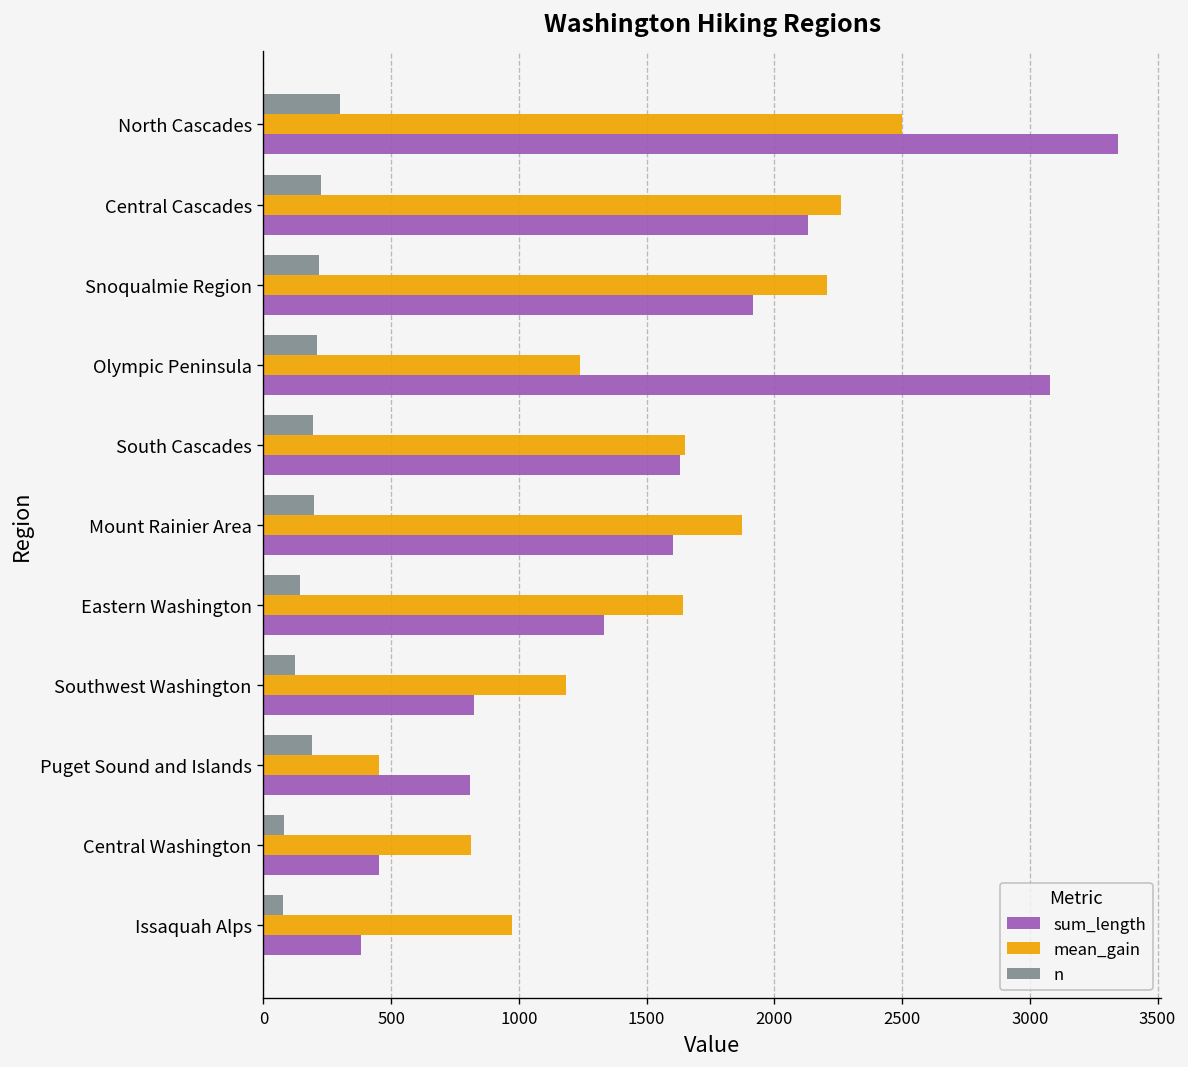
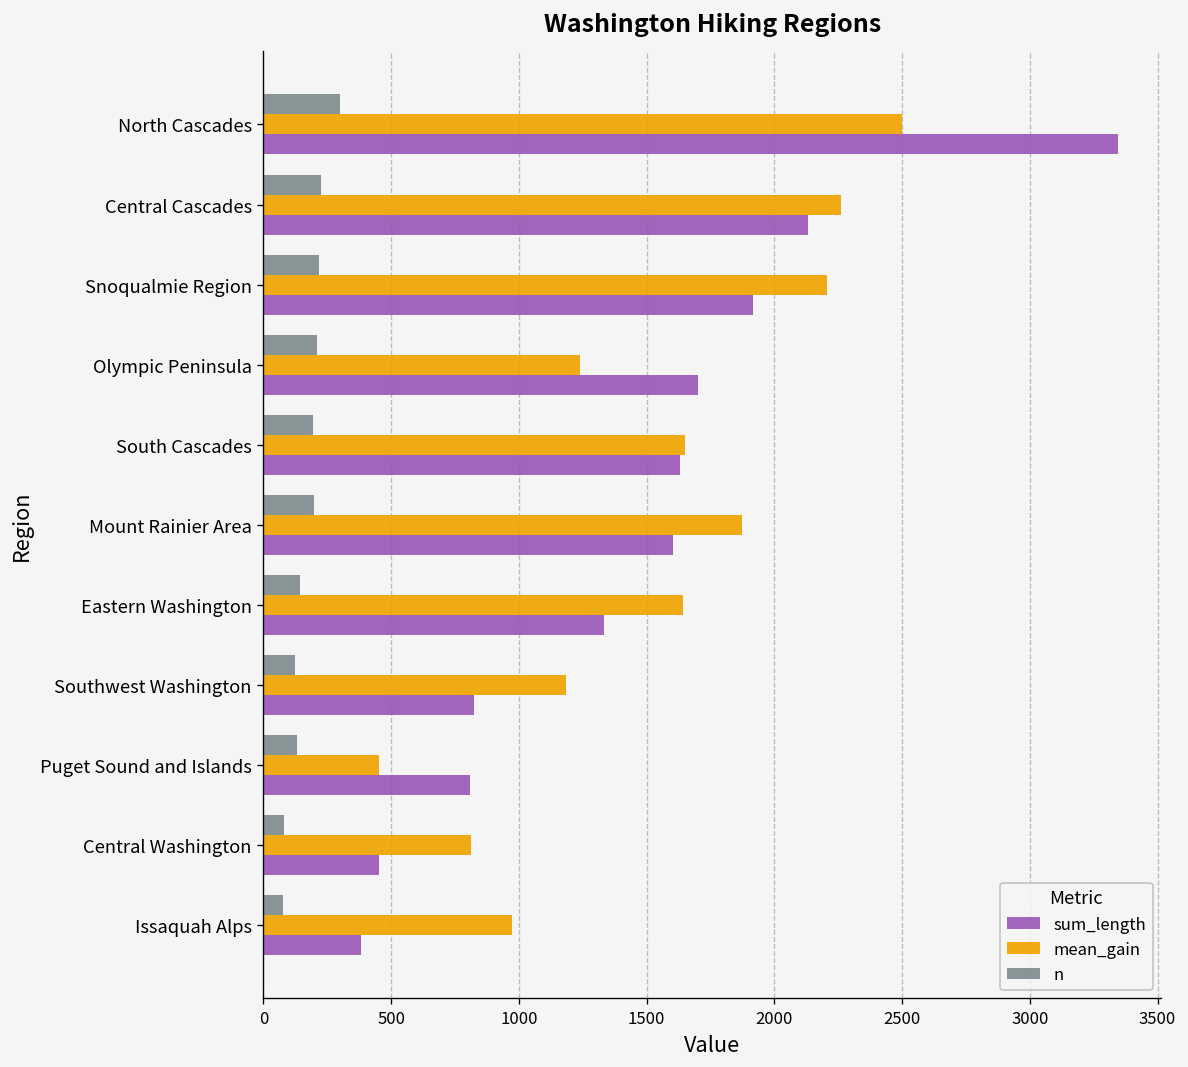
sum_length, Olympic Peninsula: 3080 -> 1700
n, Puget Sound and Islands: 190 -> 130
